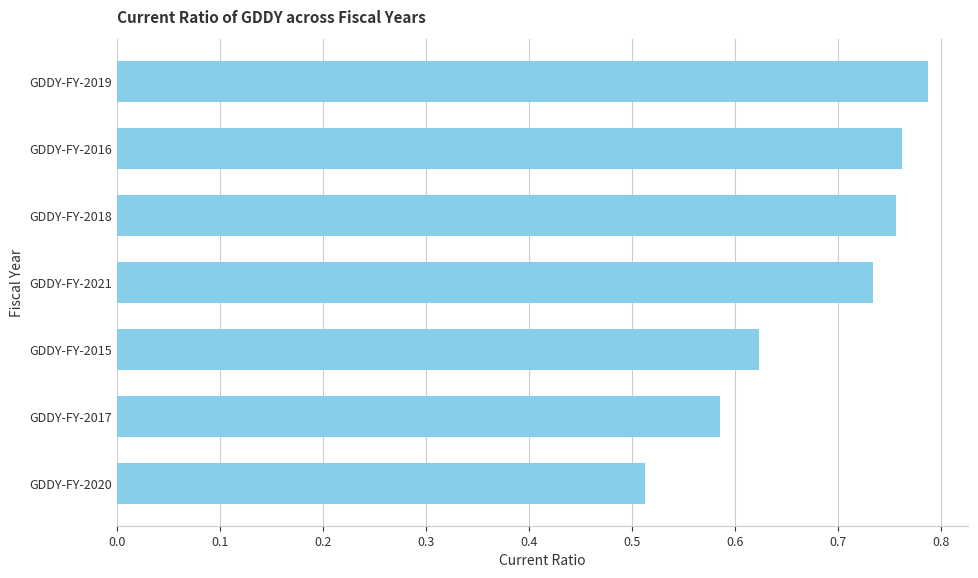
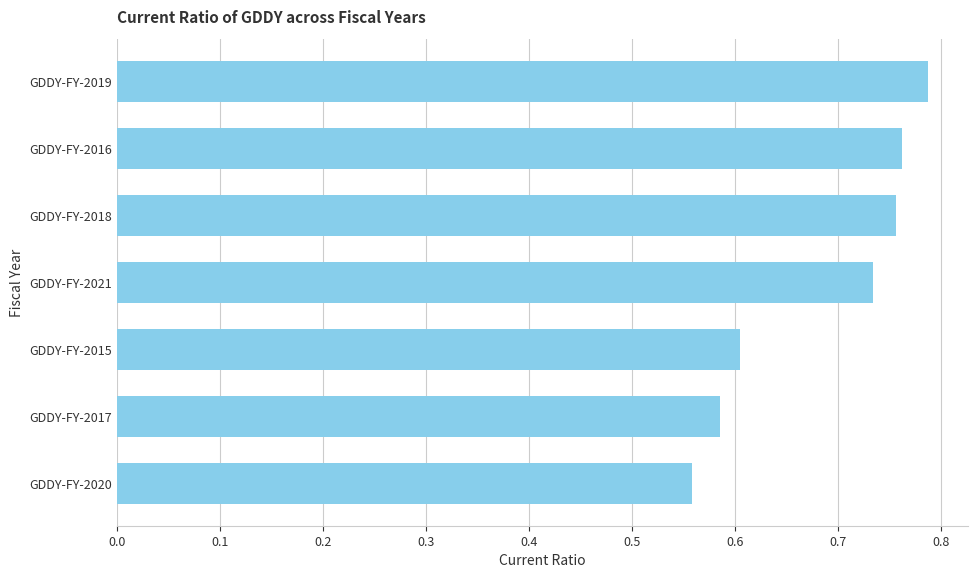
GDDY-FY-2015: 0.623 -> 0.604
GDDY-FY-2020: 0.513 -> 0.558
